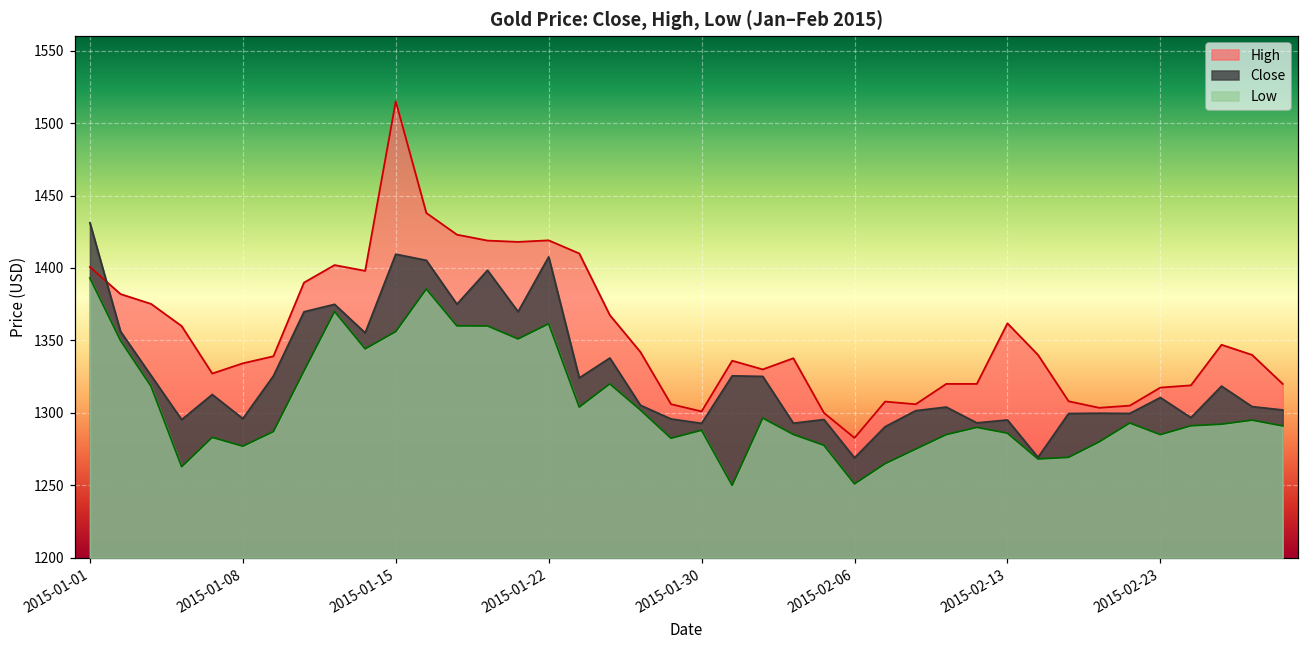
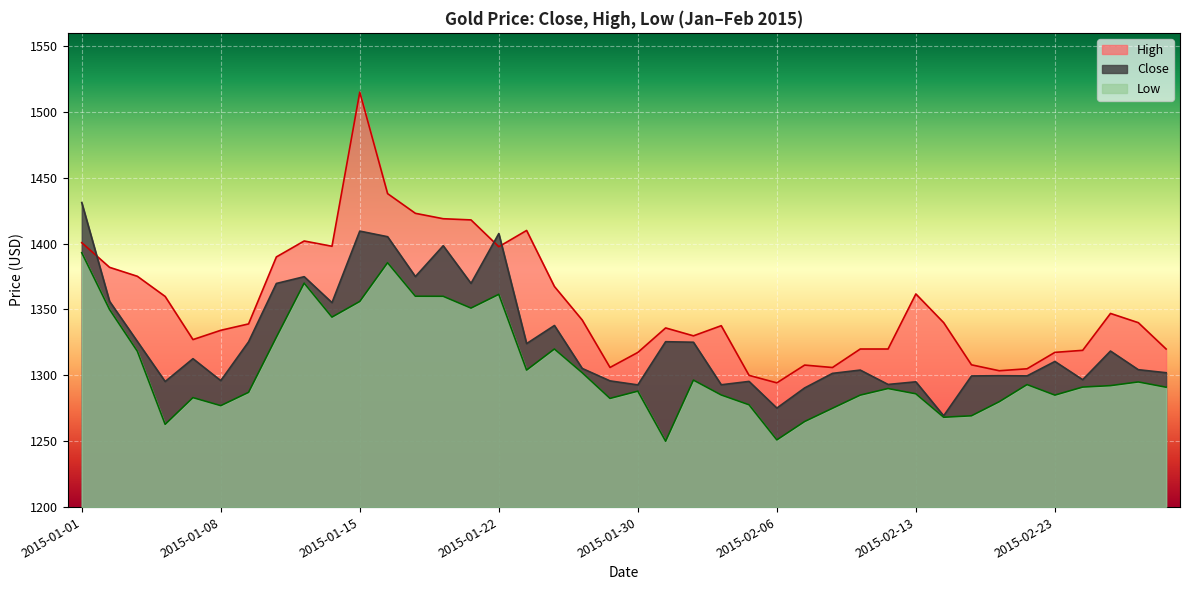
High, 2015-01-22: 1419 -> 1398
High, 2015-01-30: 1301 -> 1317
High, 2015-02-06: 1283 -> 1294
Close, 2015-02-06: 1269 -> 1275
